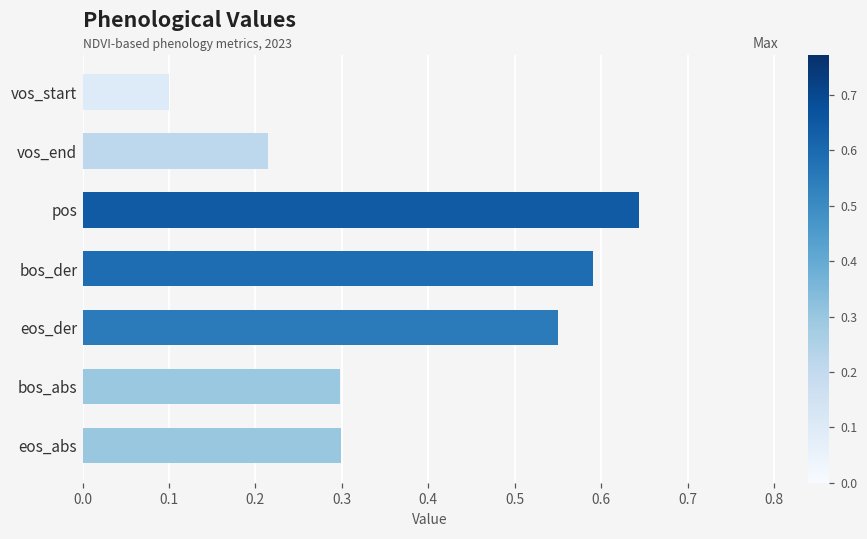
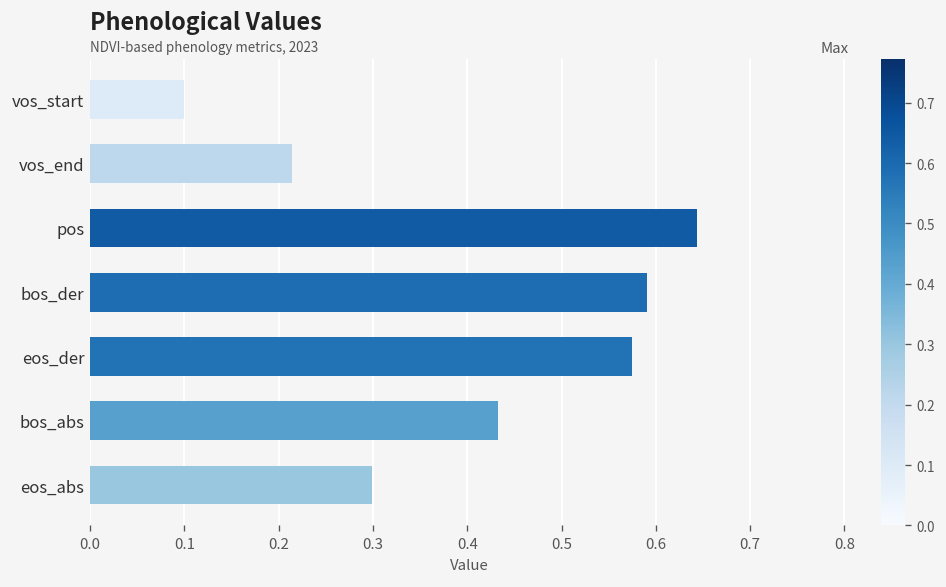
eos_der: 0.55 -> 0.57
bos_abs: 0.30 -> 0.43
